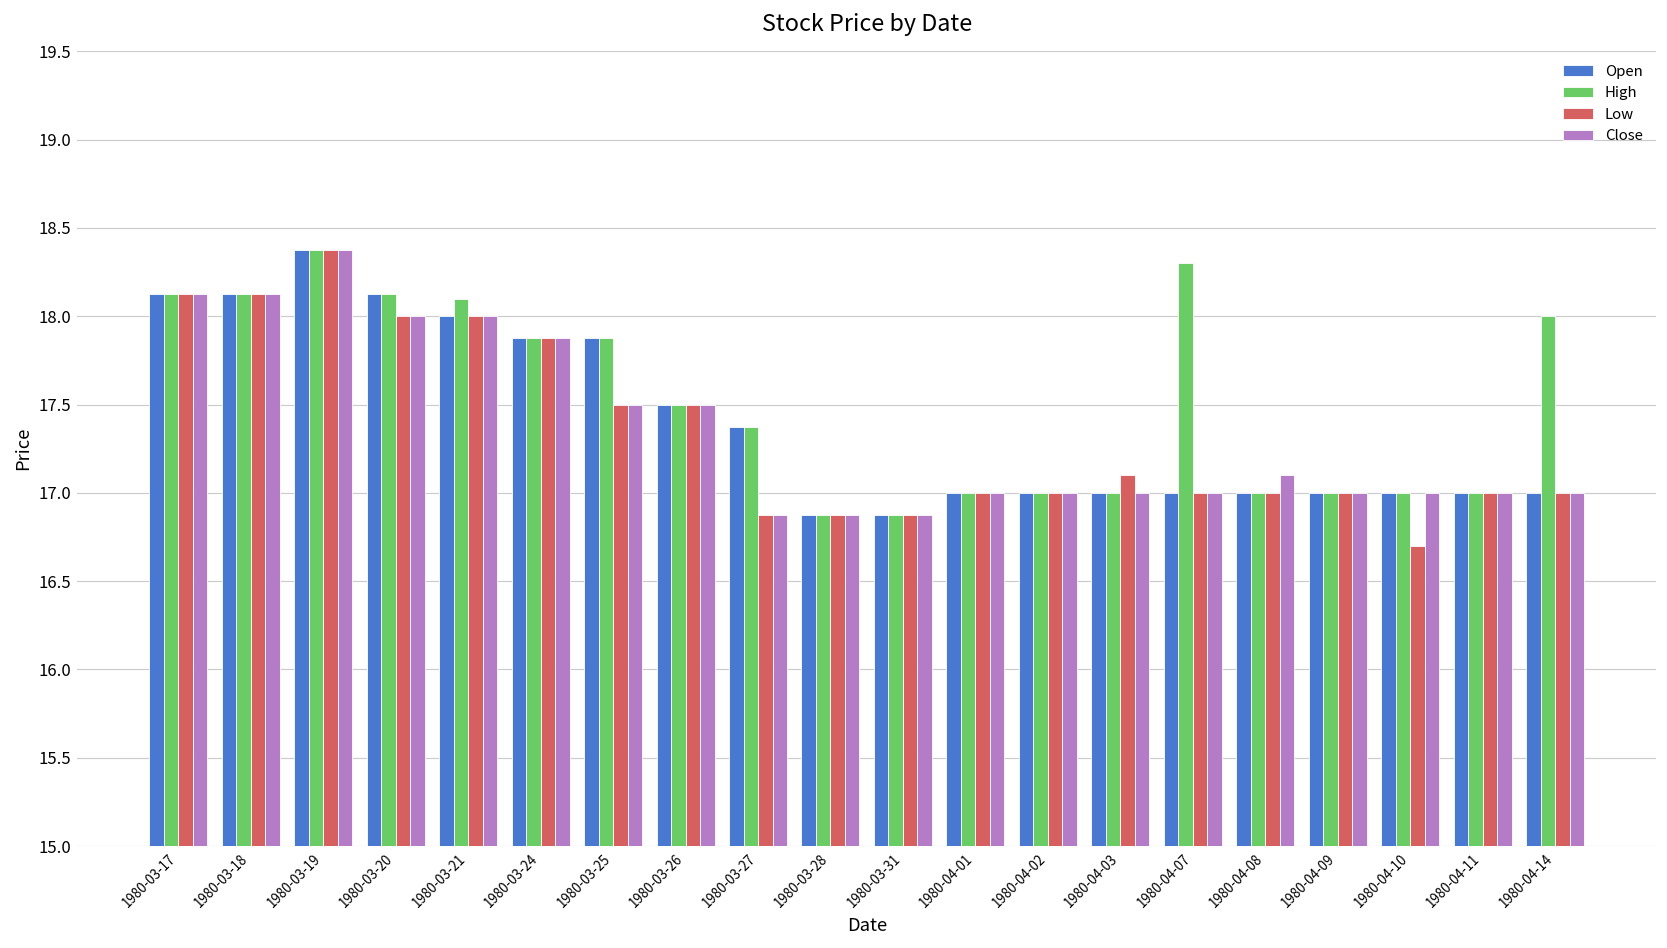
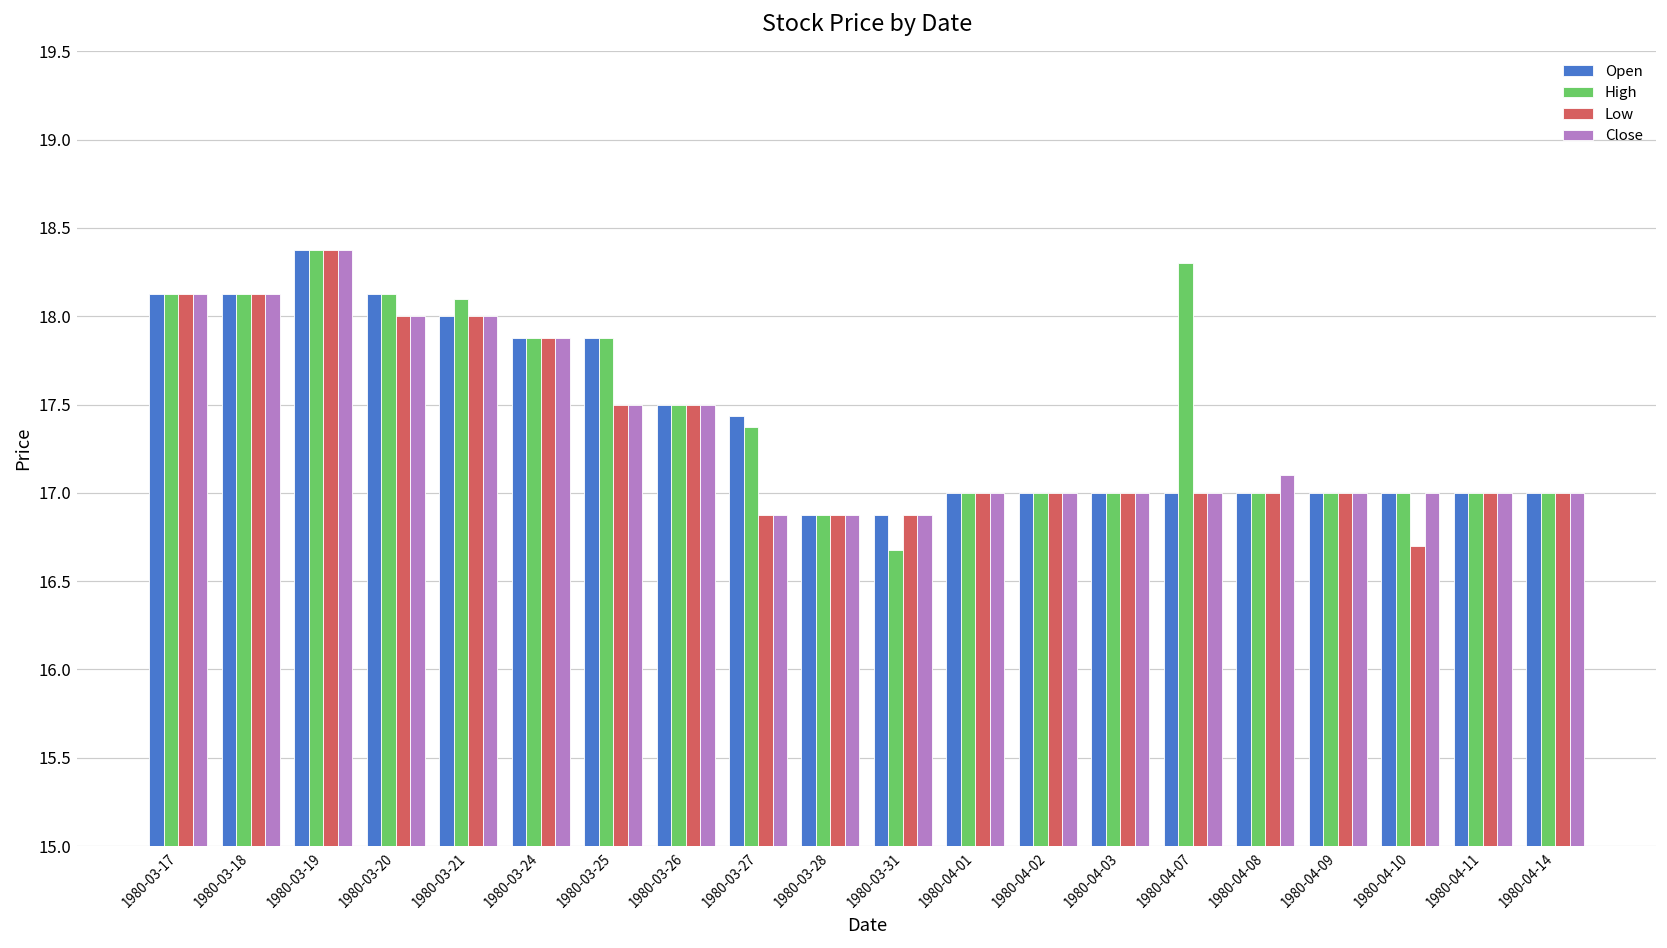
Open, 1980-03-27: 17.38 -> 17.43
High, 1980-03-31: 16.88 -> 16.67
Low, 1980-04-03: 17.1 -> 17.0
High, 1980-04-14: 18 -> 17
